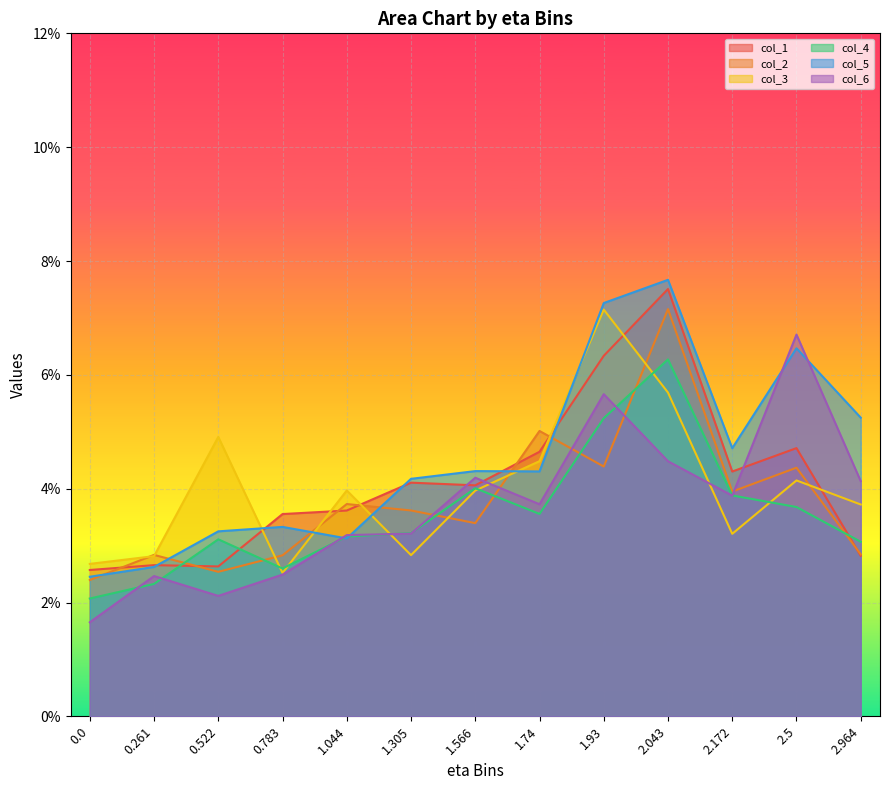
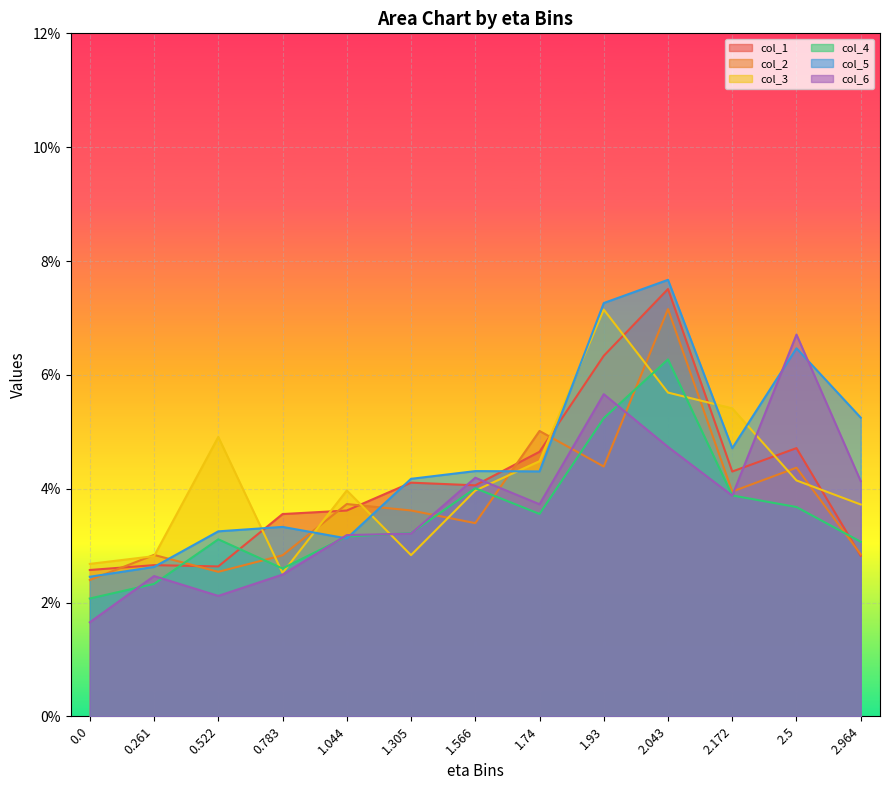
col_6, 2.043: 4.5% -> 4.7%
col_3, 2.172: 3.2% -> 5.4%
